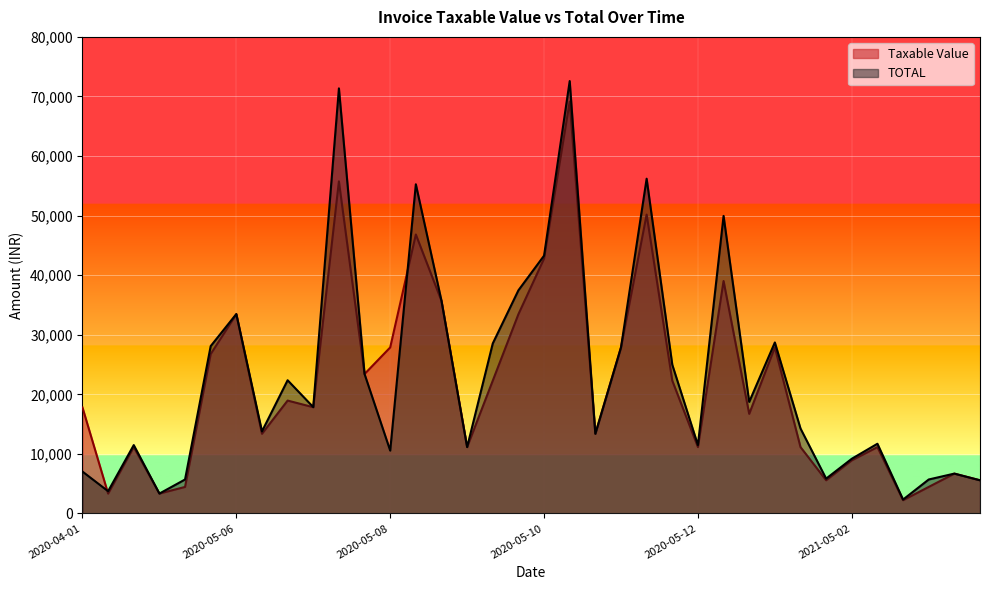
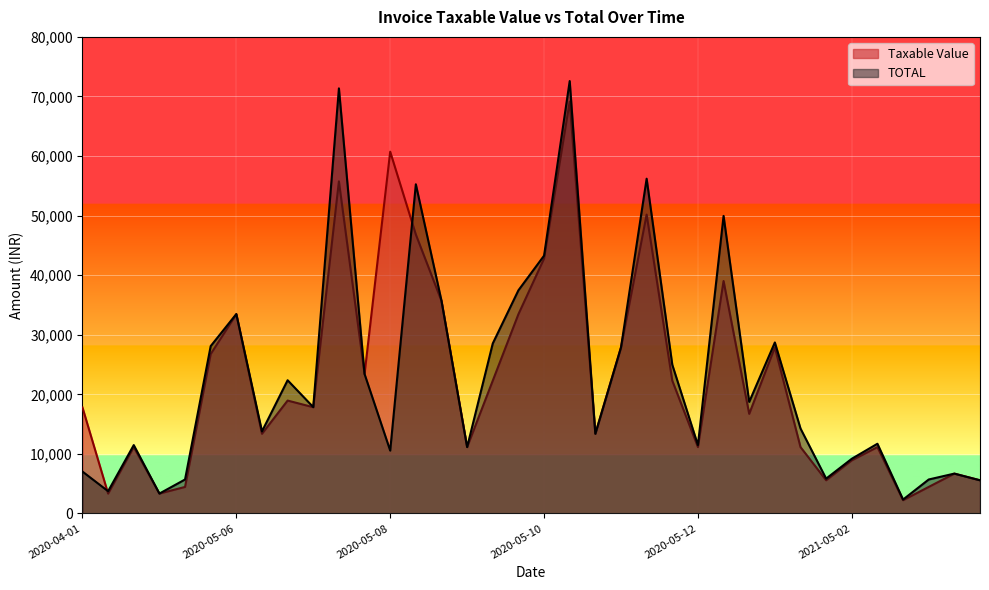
Taxable Value, 2020-05-08: 28,000 -> 61,000
